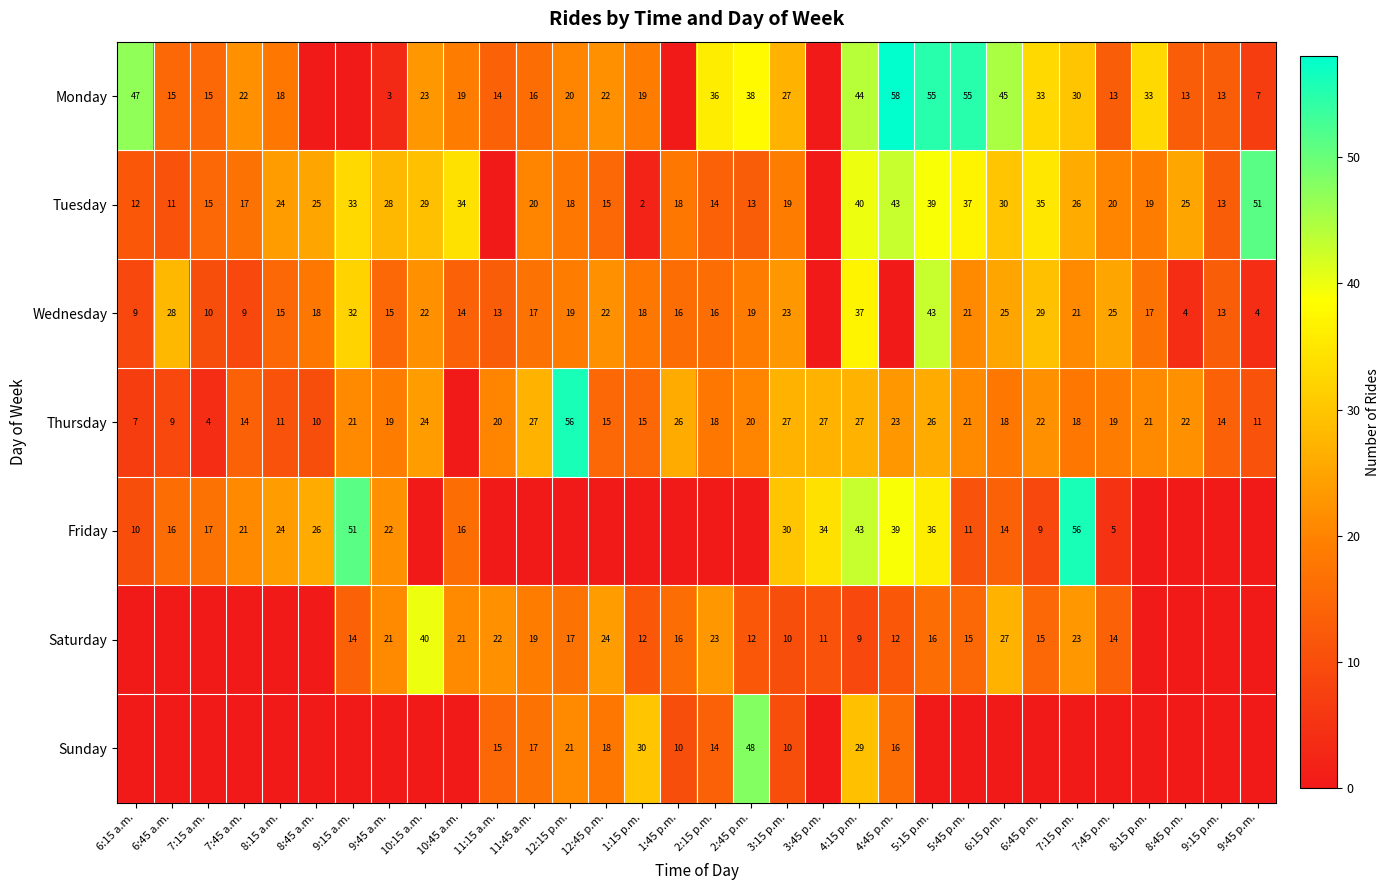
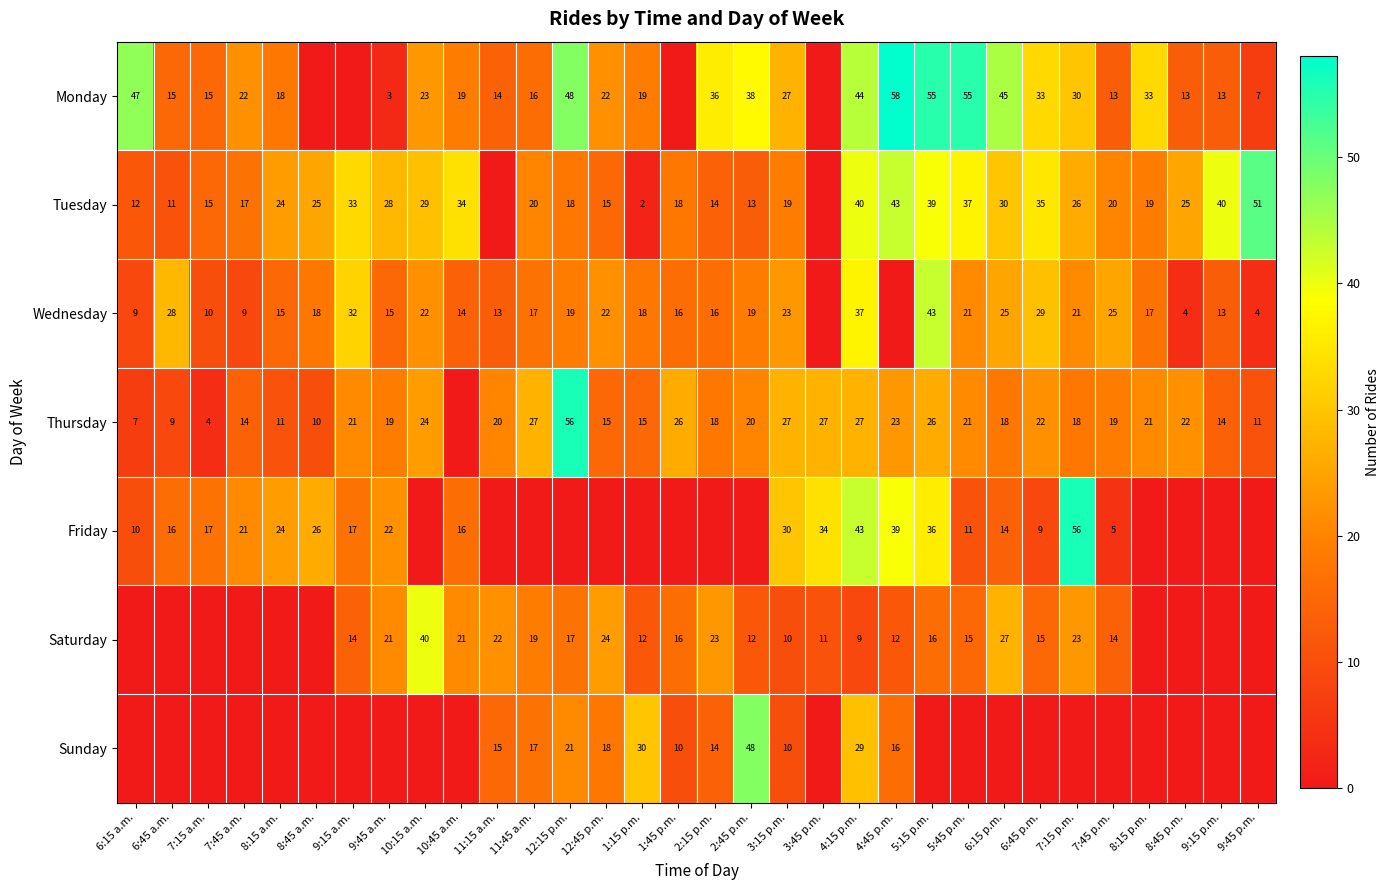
Monday, 12:15 p.m.: 20 -> 48
Tuesday, 9:15 p.m.: 13 -> 40
Friday, 9:15 a.m.: 51 -> 17
